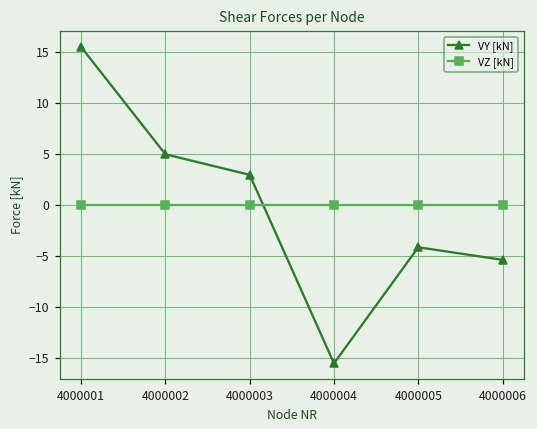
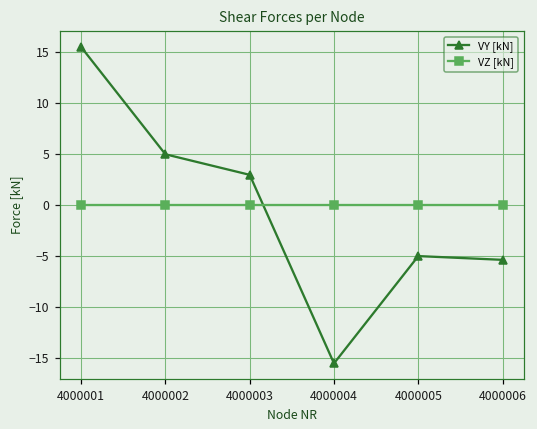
VY [kN], 4000005: -4 -> -5
